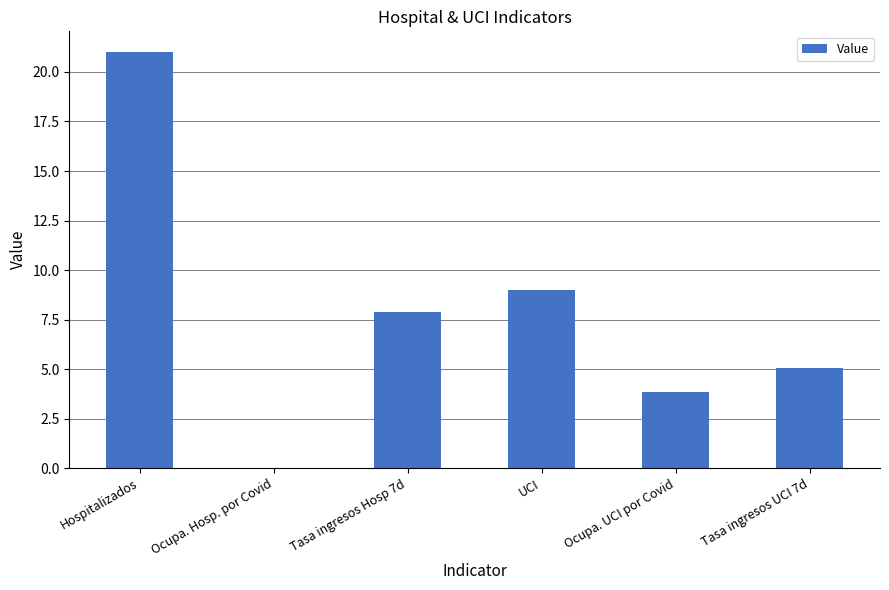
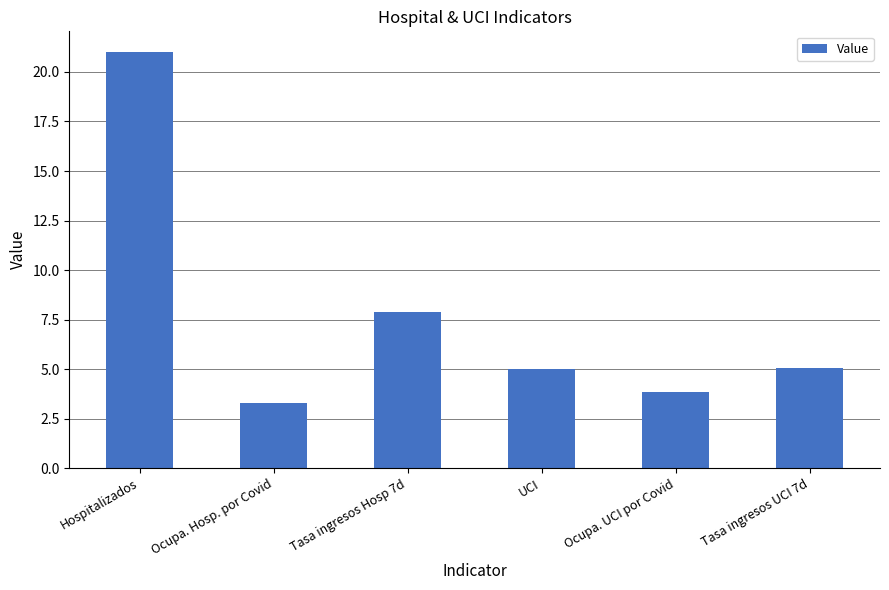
Ocupa. Hosp. por Covid: 0.0 -> 3.3
UCI: 9 -> 5
